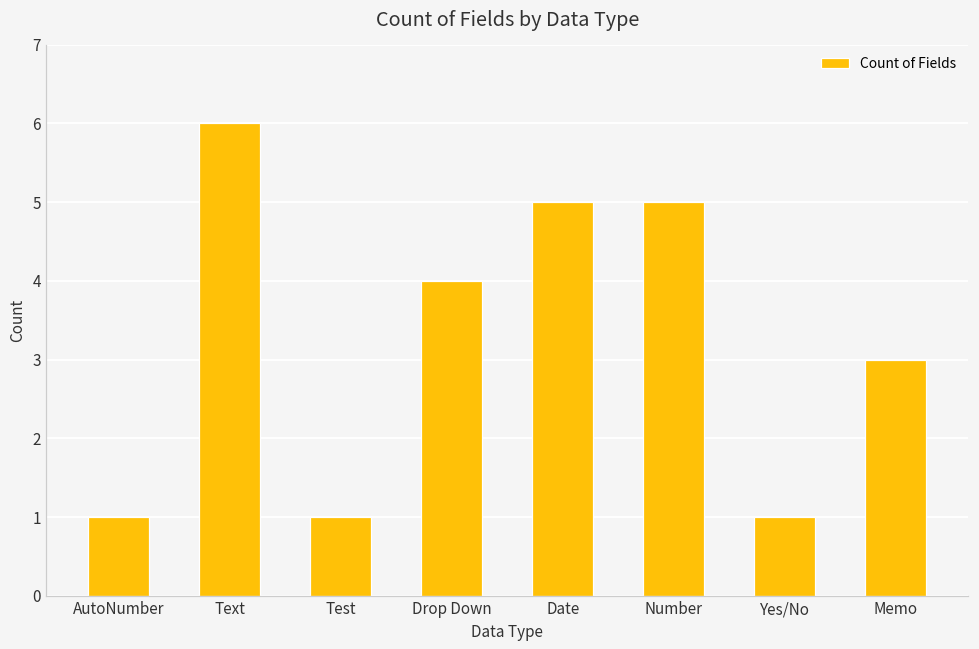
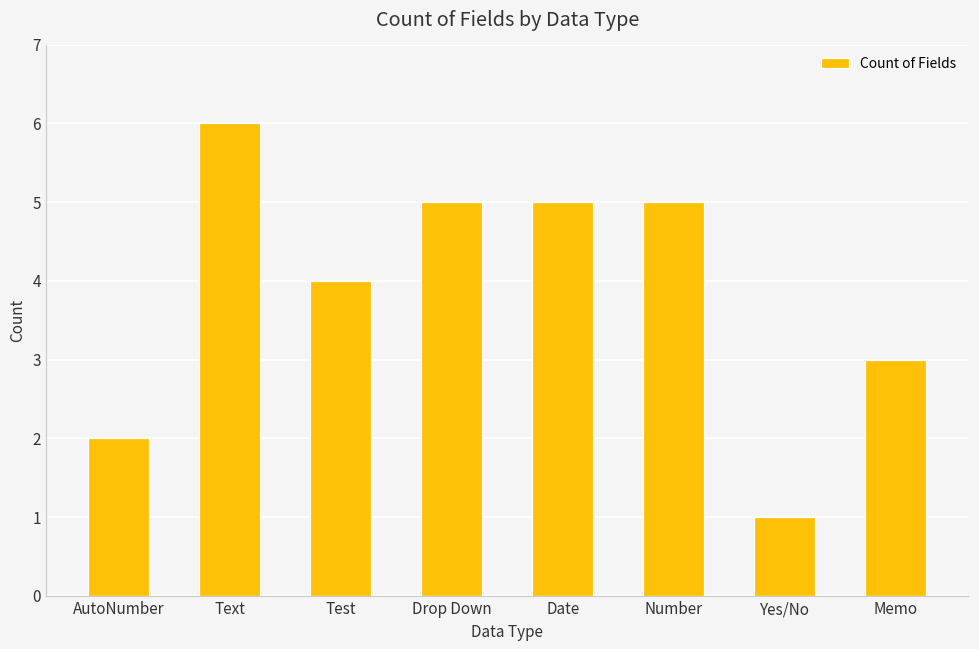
AutoNumber: 1 -> 2
Test: 1 -> 4
Drop Down: 4 -> 5
